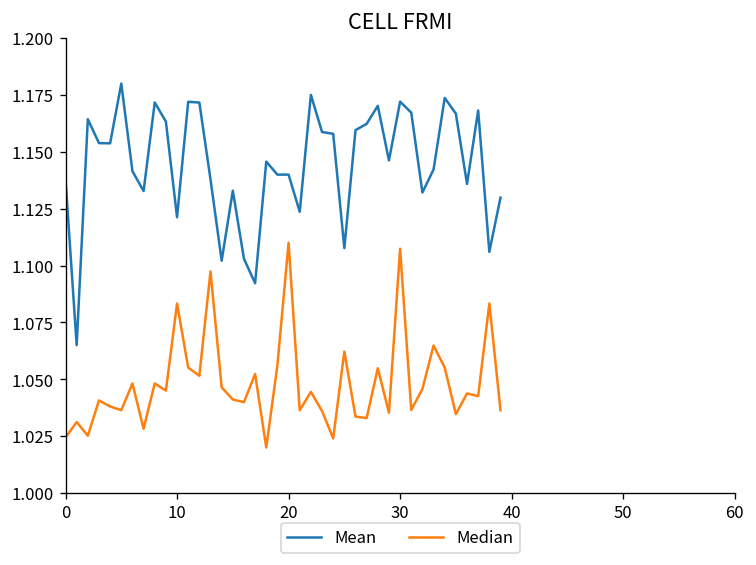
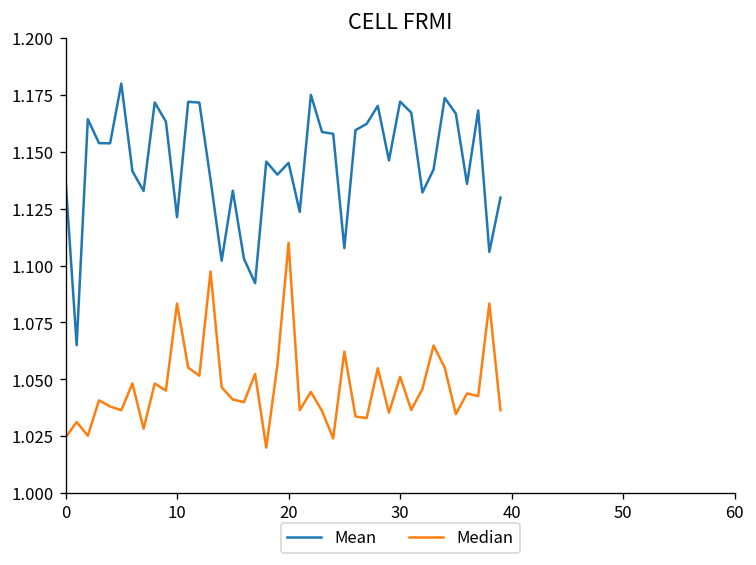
Mean, 20: 1.140 -> 1.145
Median, 30: 1.107 -> 1.051
